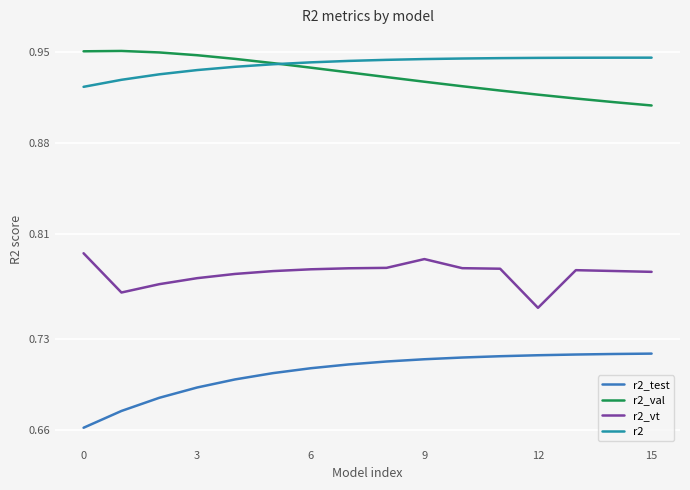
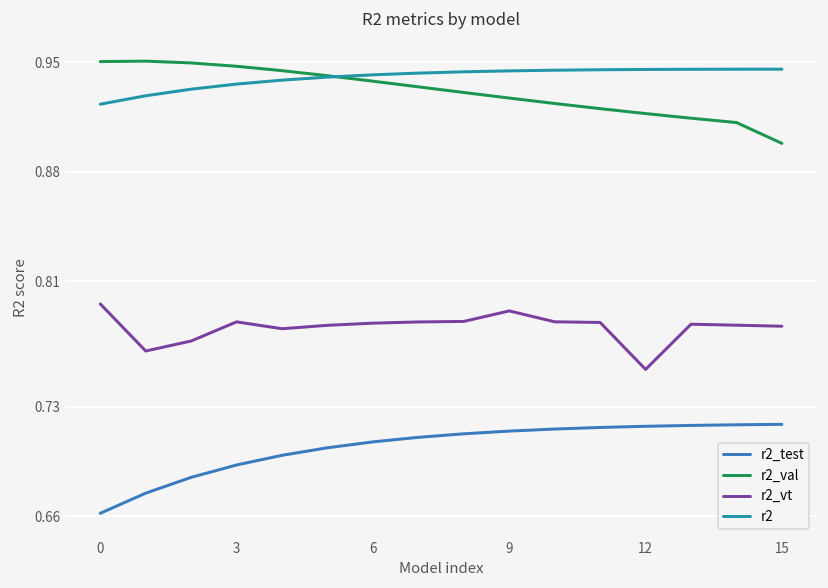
r2_vt, 3: 0.776 -> 0.784
r2_val, 15: 0.909 -> 0.898
